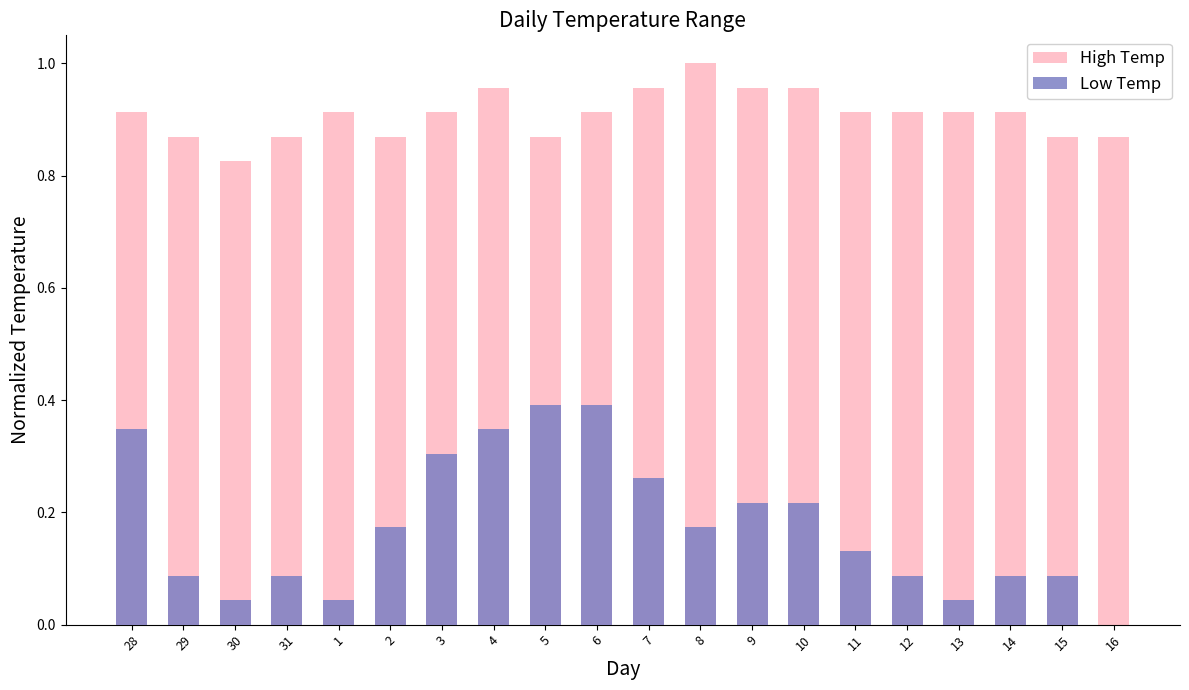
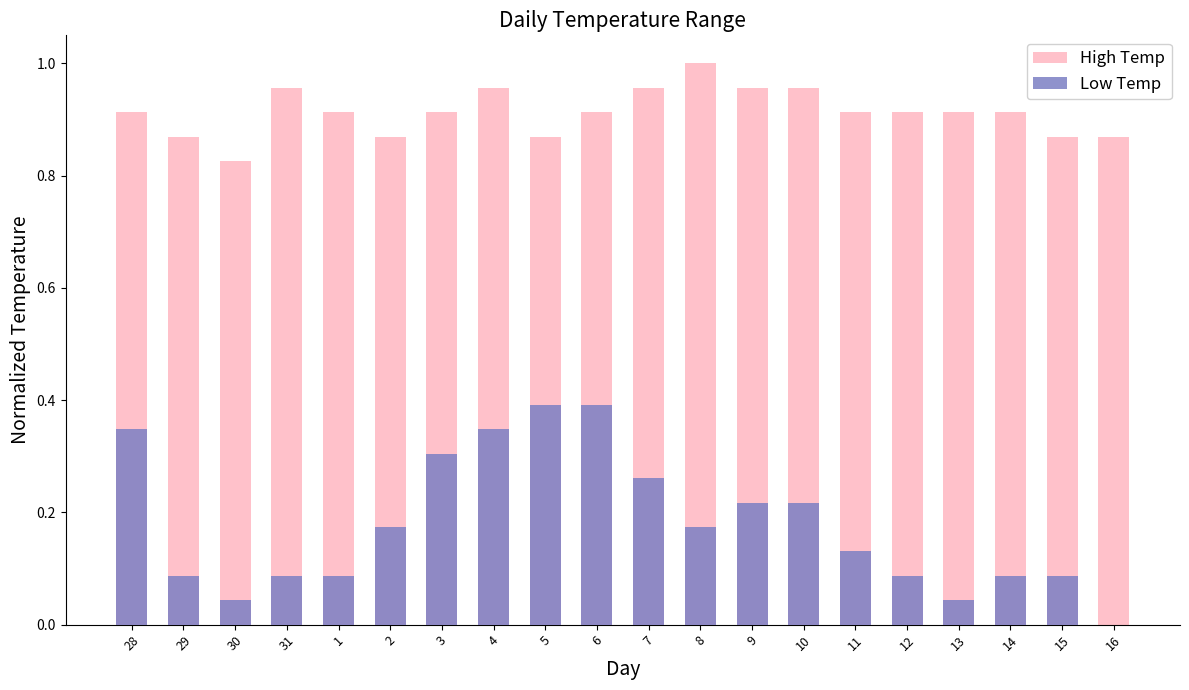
High Temp, 31: 0.87 -> 0.96
Low Temp, 1: 0.04 -> 0.09
